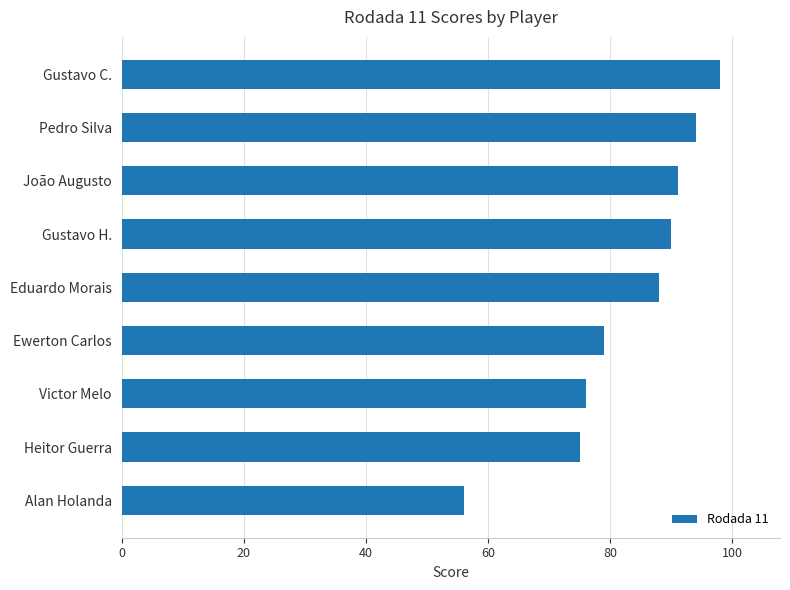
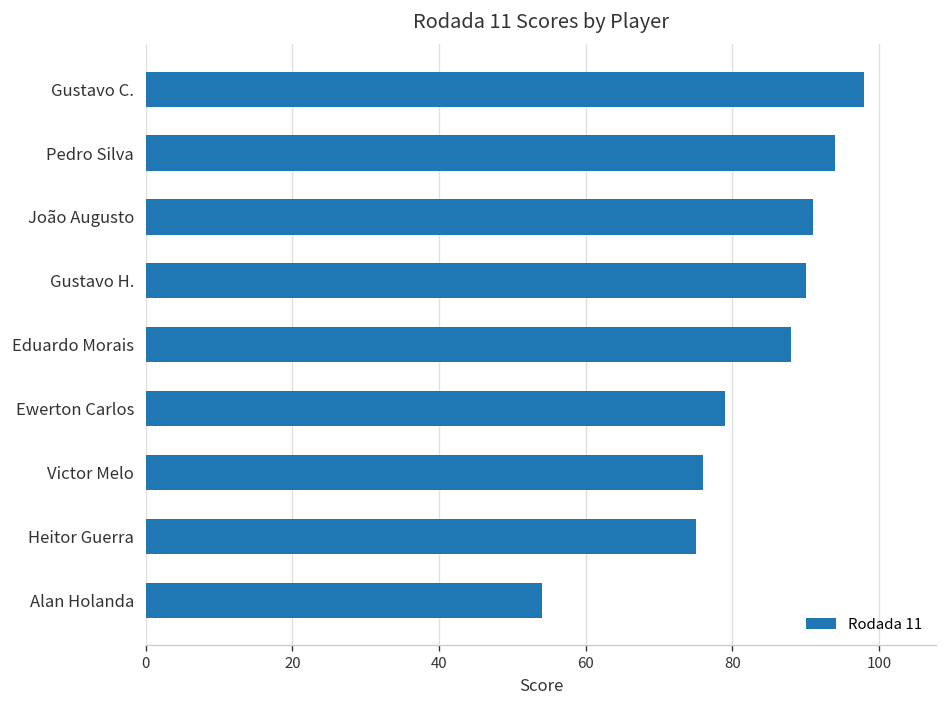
Alan Holanda: 56 -> 54
